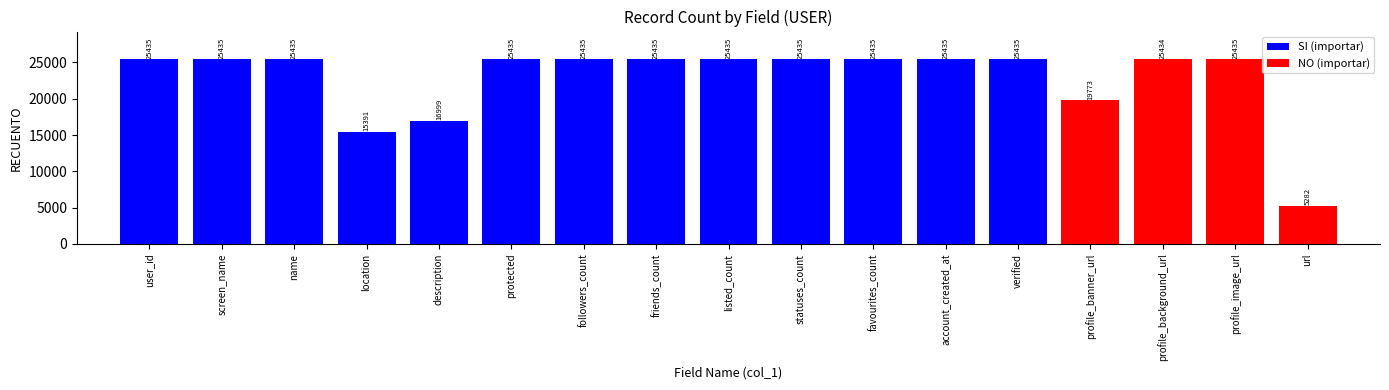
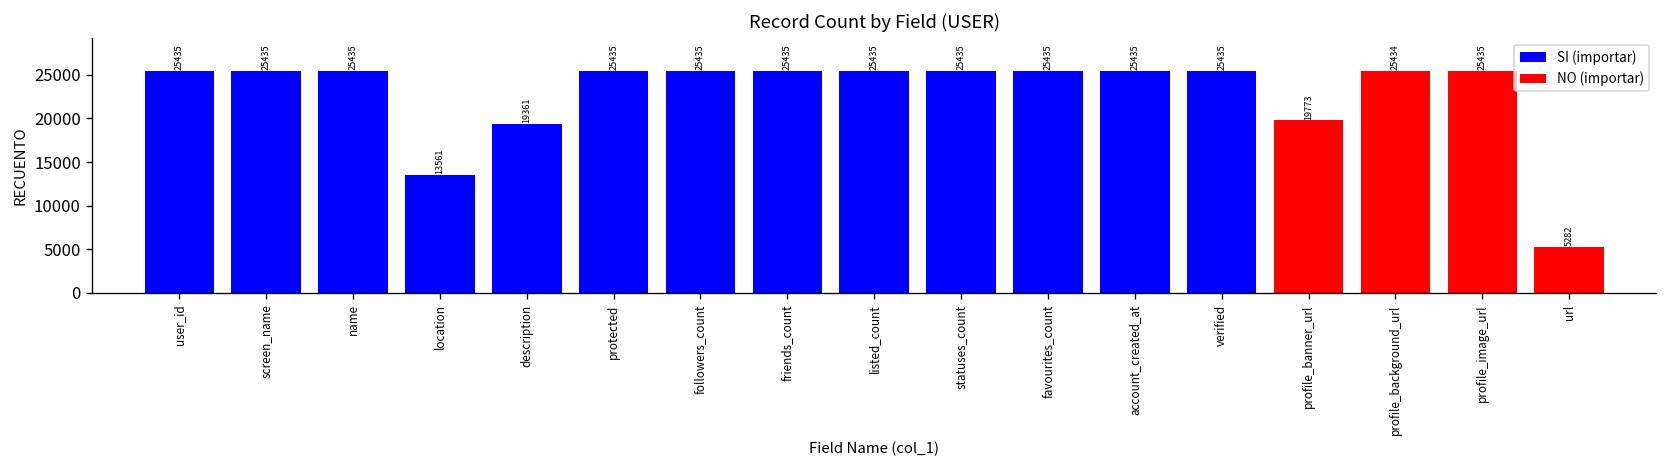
location: 15391 -> 13561
description: 16999 -> 19361
